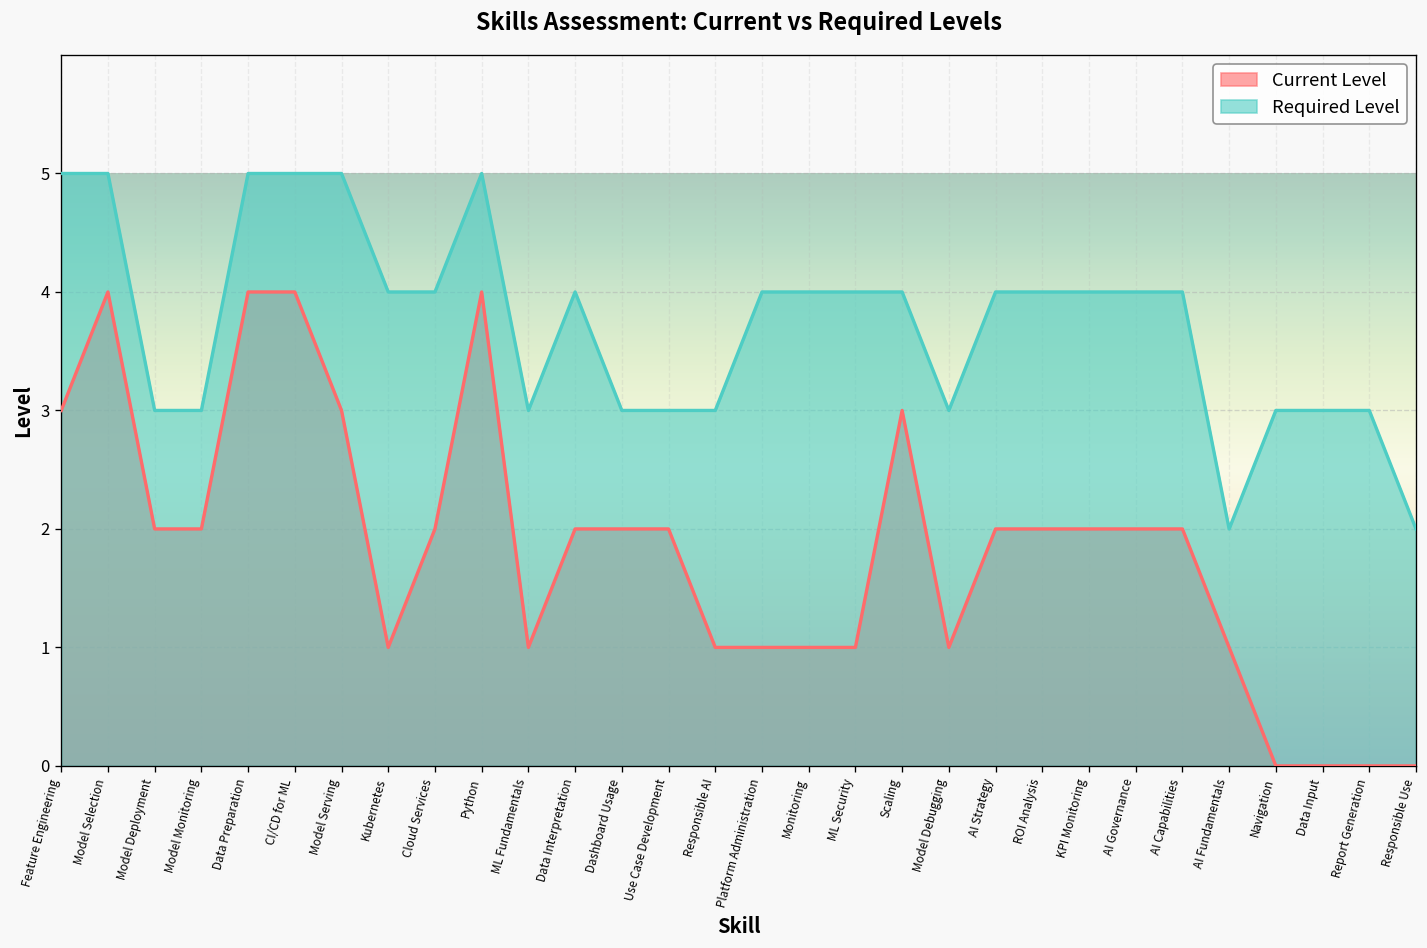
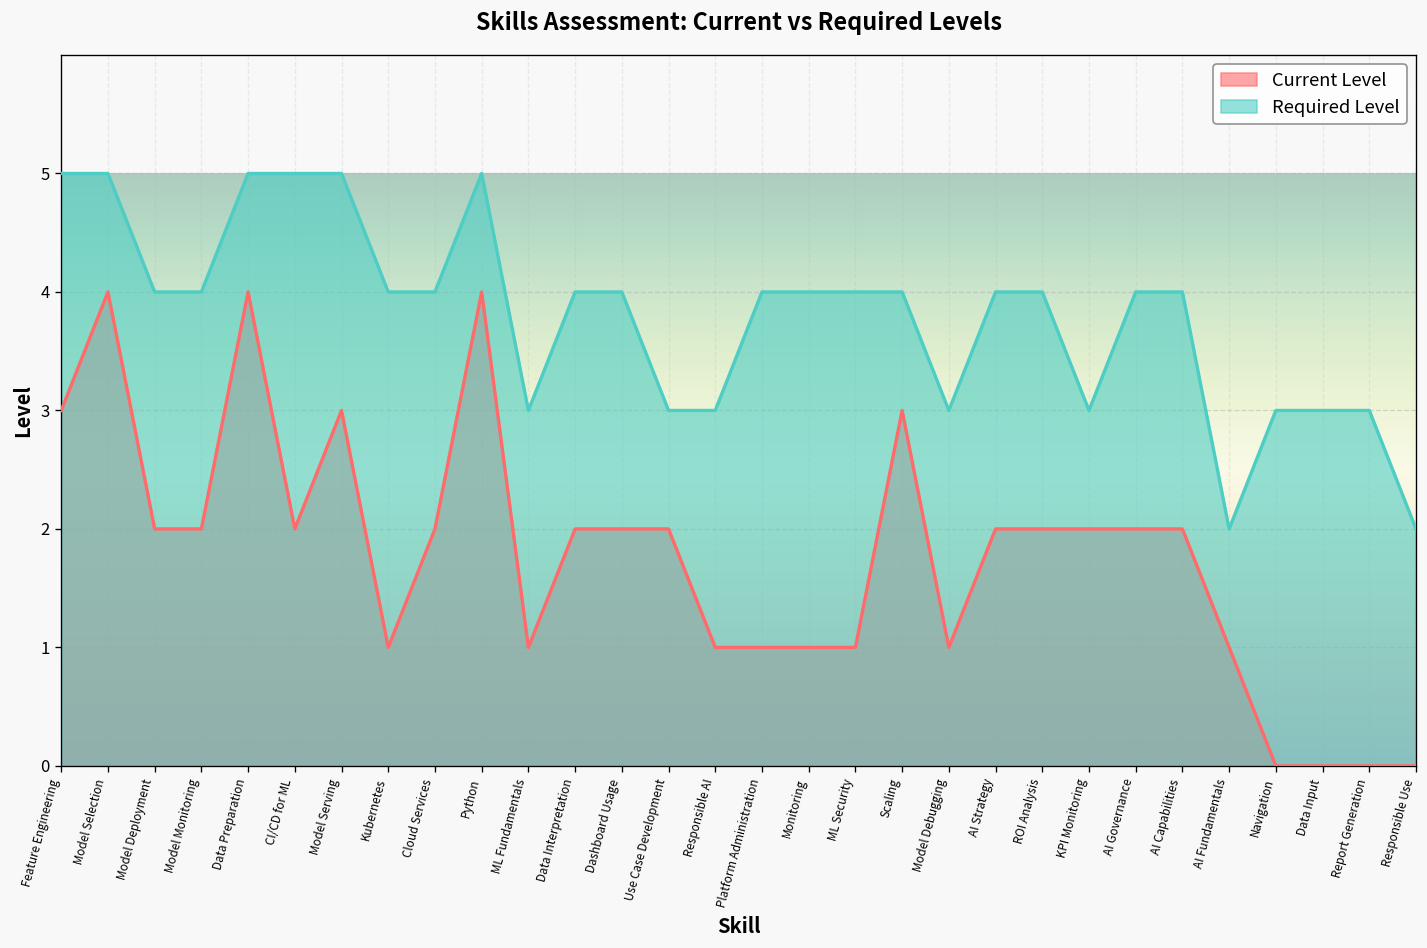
Required Level, Model Deployment: 3 -> 4
Required Level, Model Monitoring: 3 -> 4
Current Level, CI/CD for ML: 4 -> 2
Required Level, Dashboard Usage: 3 -> 4
Required Level, KPI Monitoring: 4 -> 3
